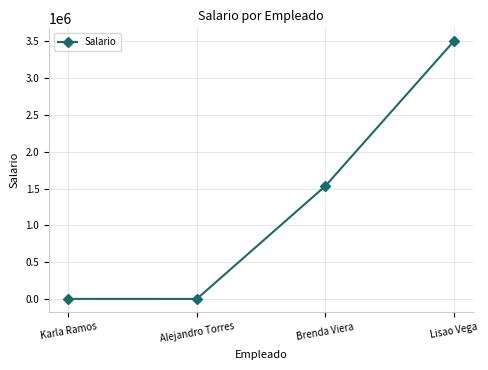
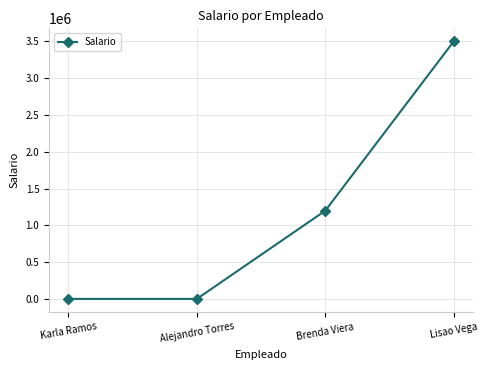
Brenda Viera: 1500000 -> 1200000
